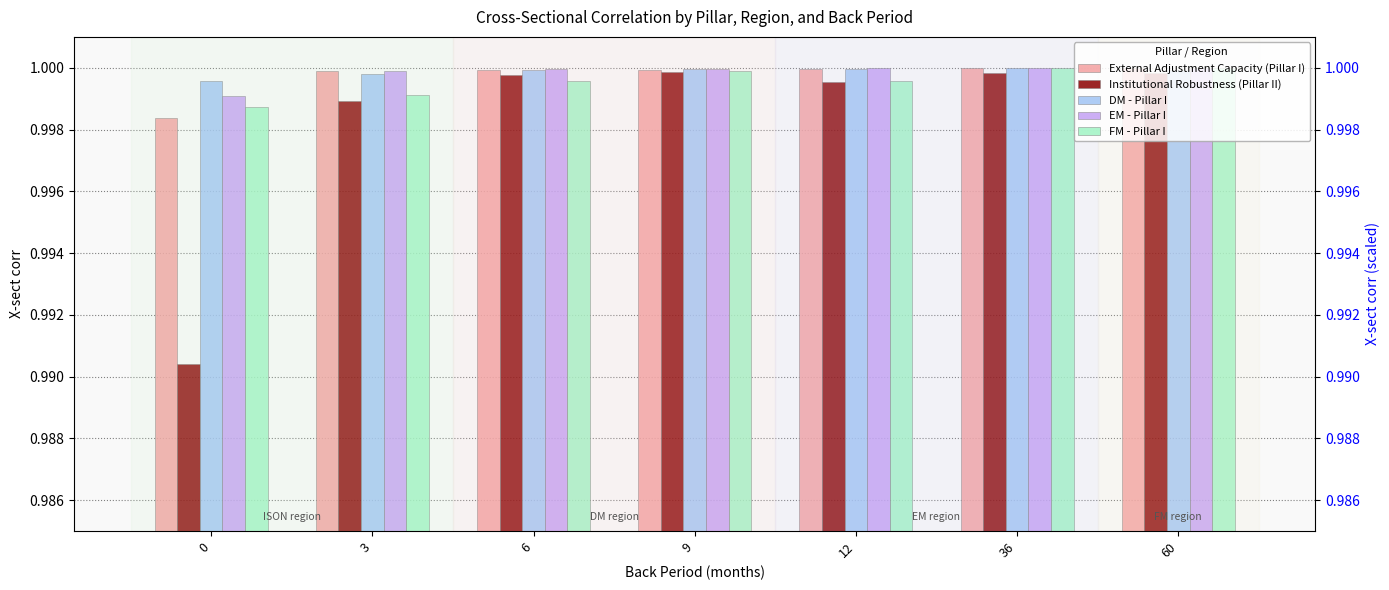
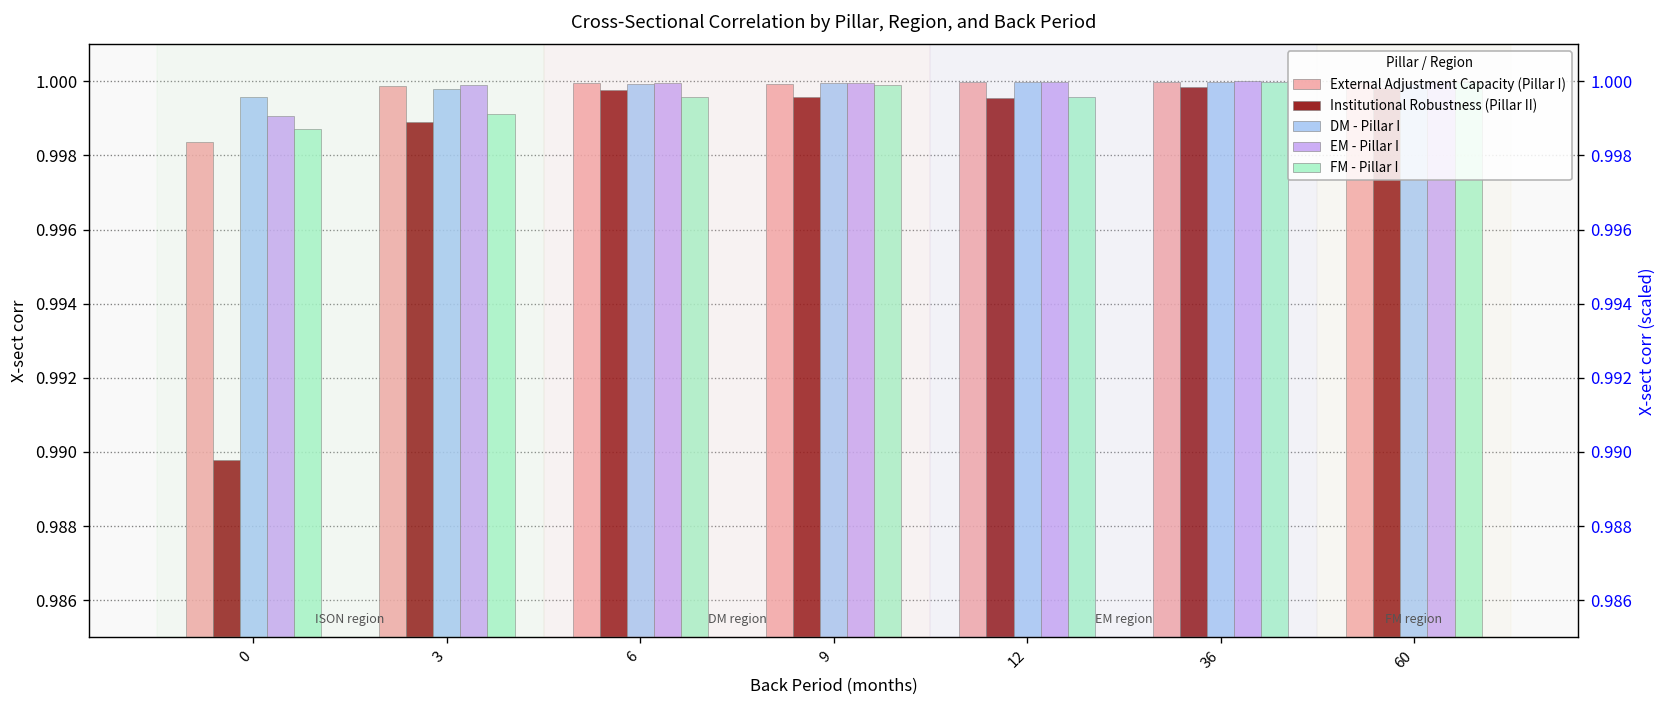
Institutional Robustness (Pillar II), 0: 0.9904 -> 0.9898
Institutional Robustness (Pillar II), 9: 0.9999 -> 0.9996
